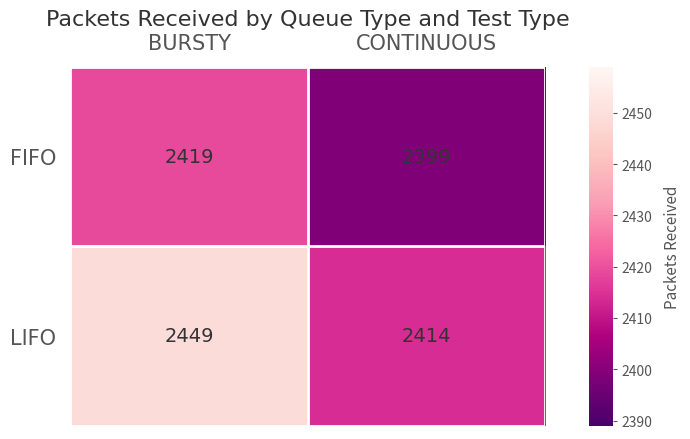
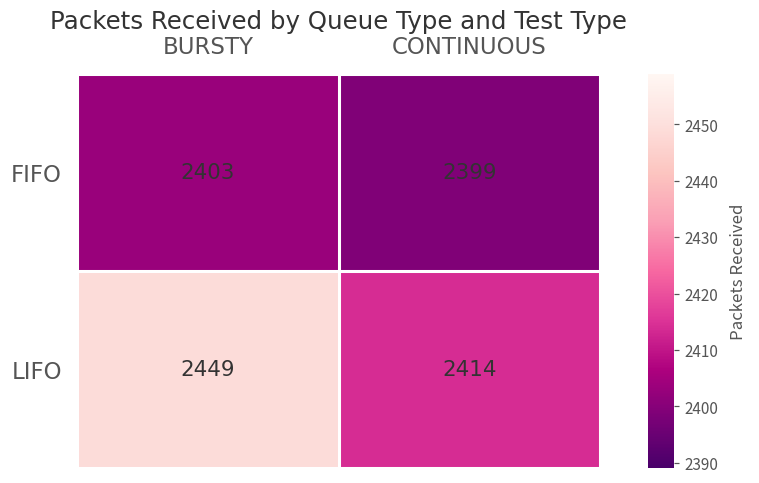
FIFO, BURSTY: 2419 -> 2403
